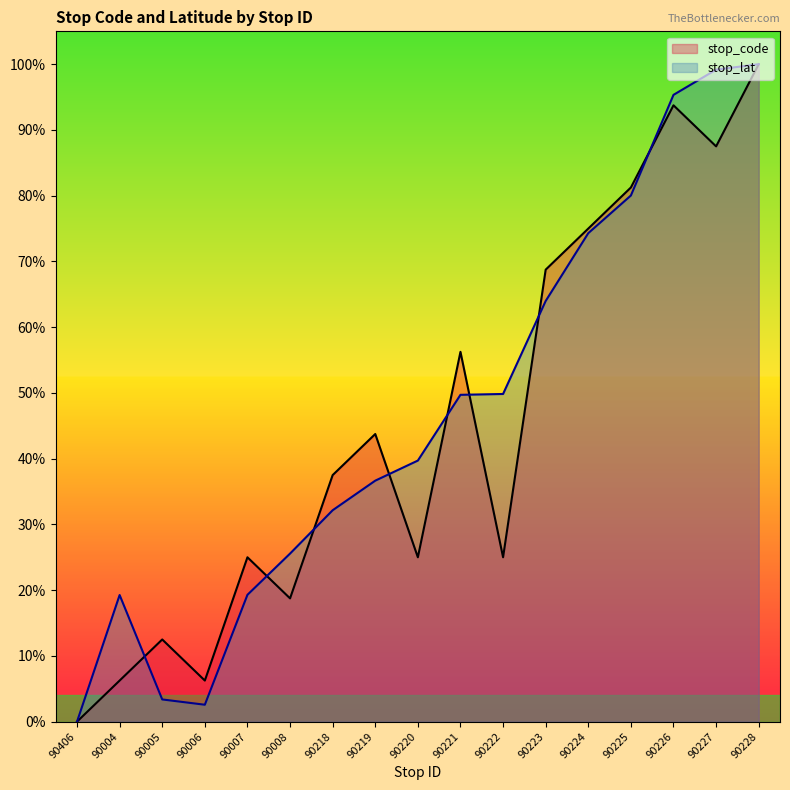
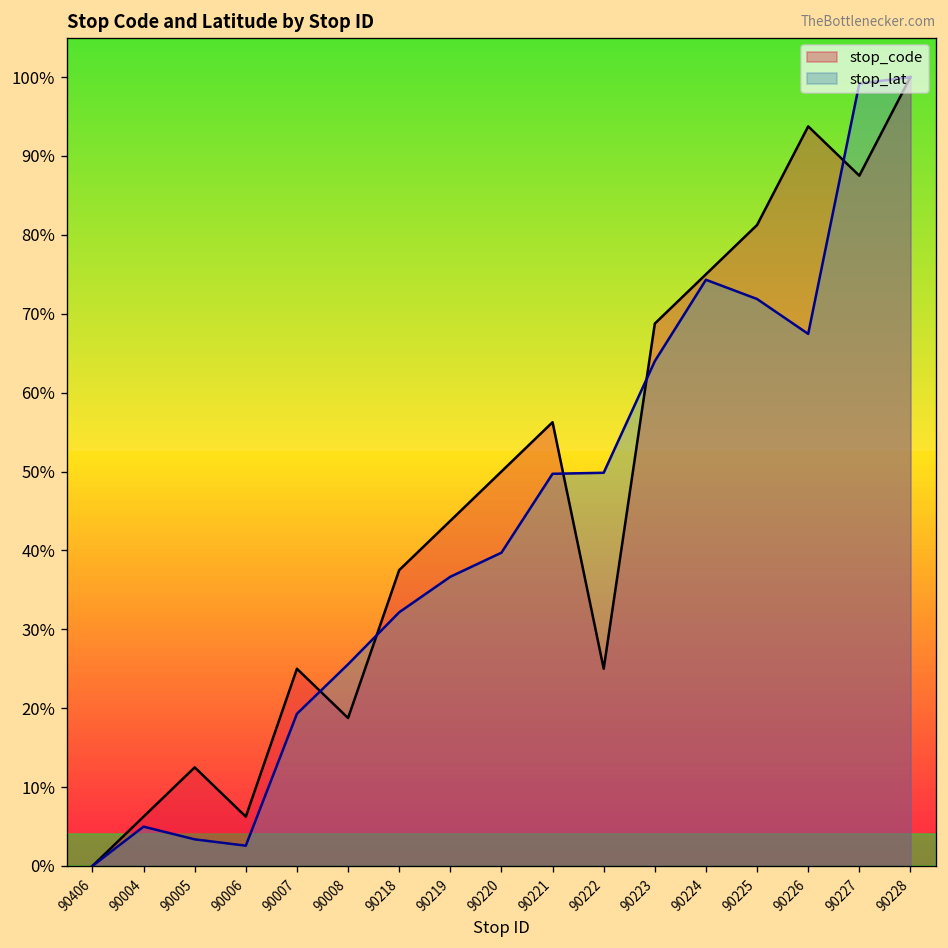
stop_lat, 90004: 19% -> 5%
stop_code, 90220: 25% -> 50%
stop_lat, 90225: 80% -> 72%
stop_lat, 90226: 95% -> 67%
